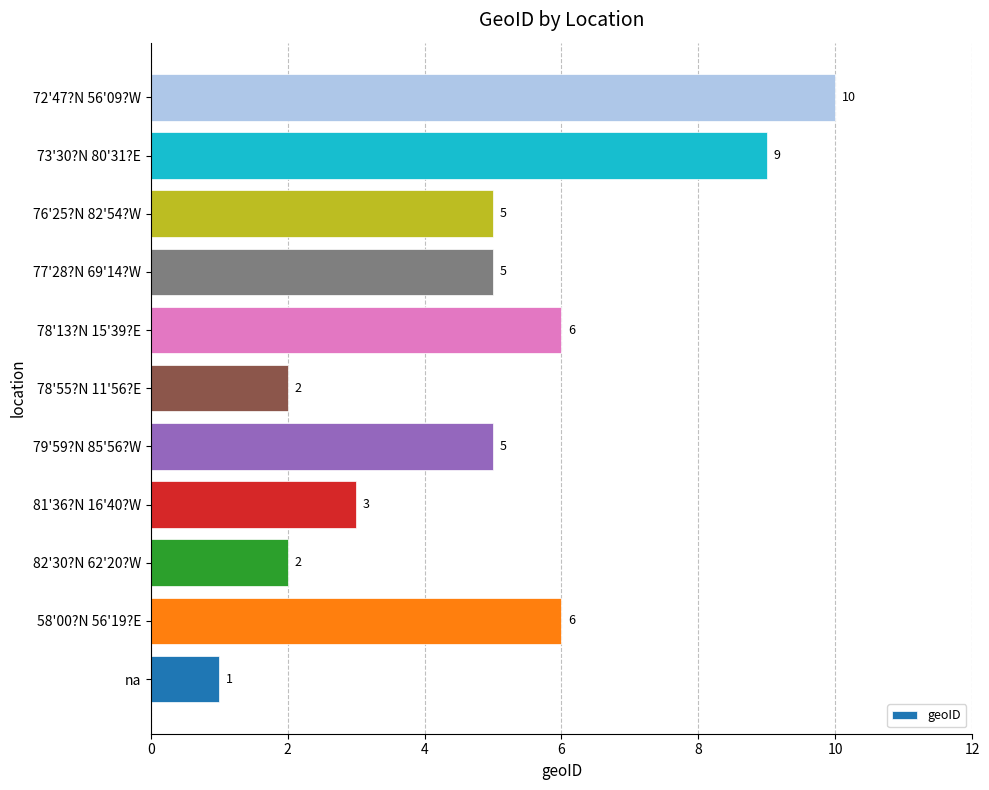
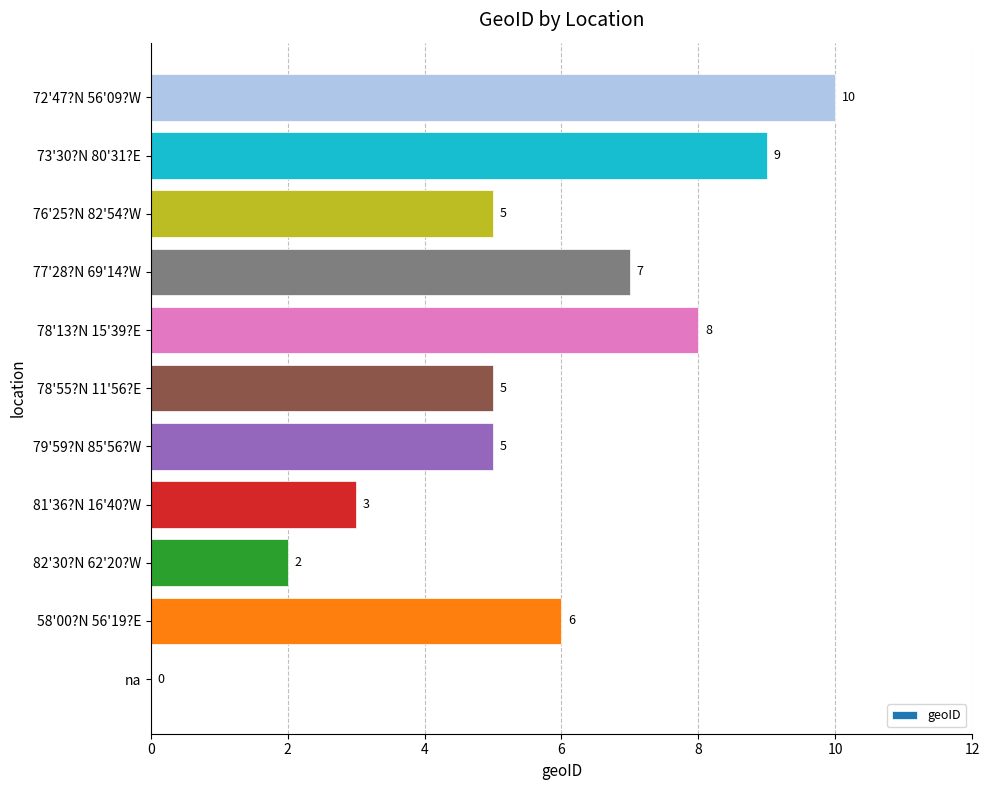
77'28?N 69'14?W: 5 -> 7
78'13?N 15'39?E: 6 -> 8
78'55?N 11'56?E: 2 -> 5
na: 1 -> 0
